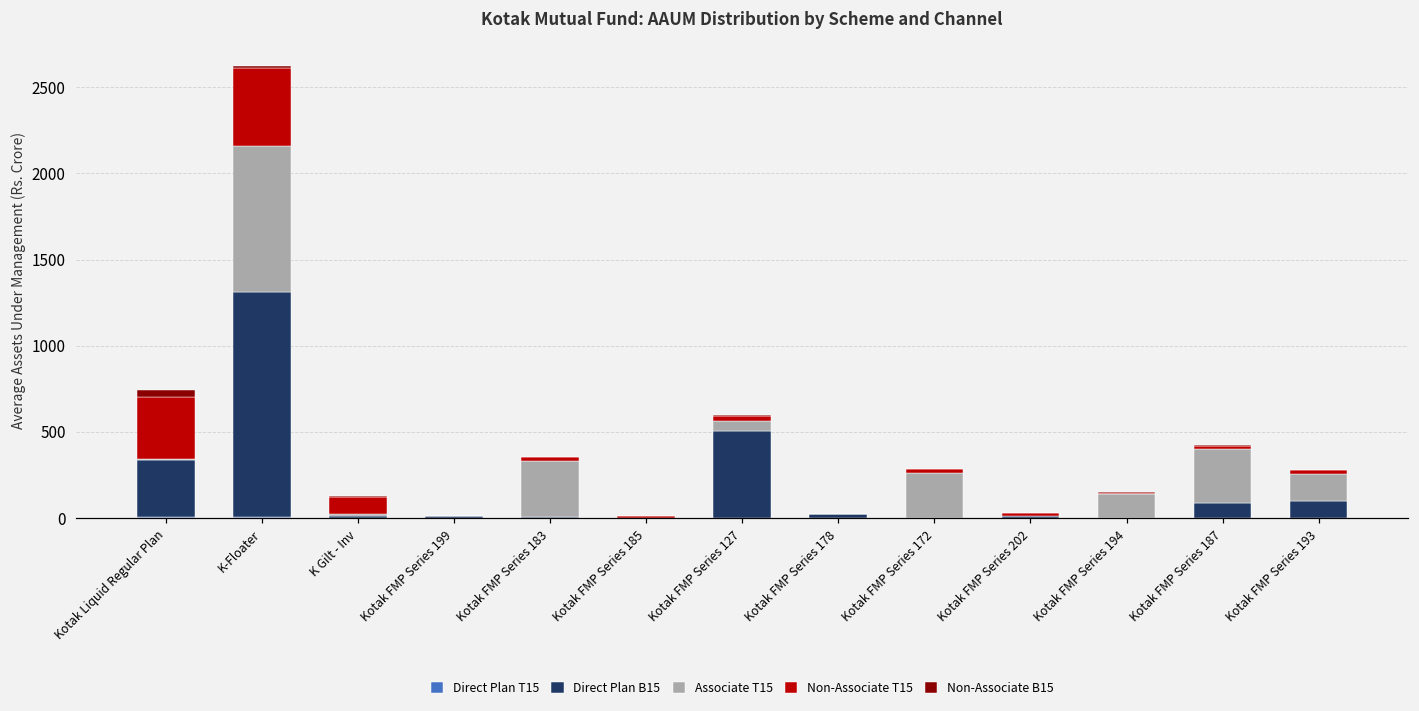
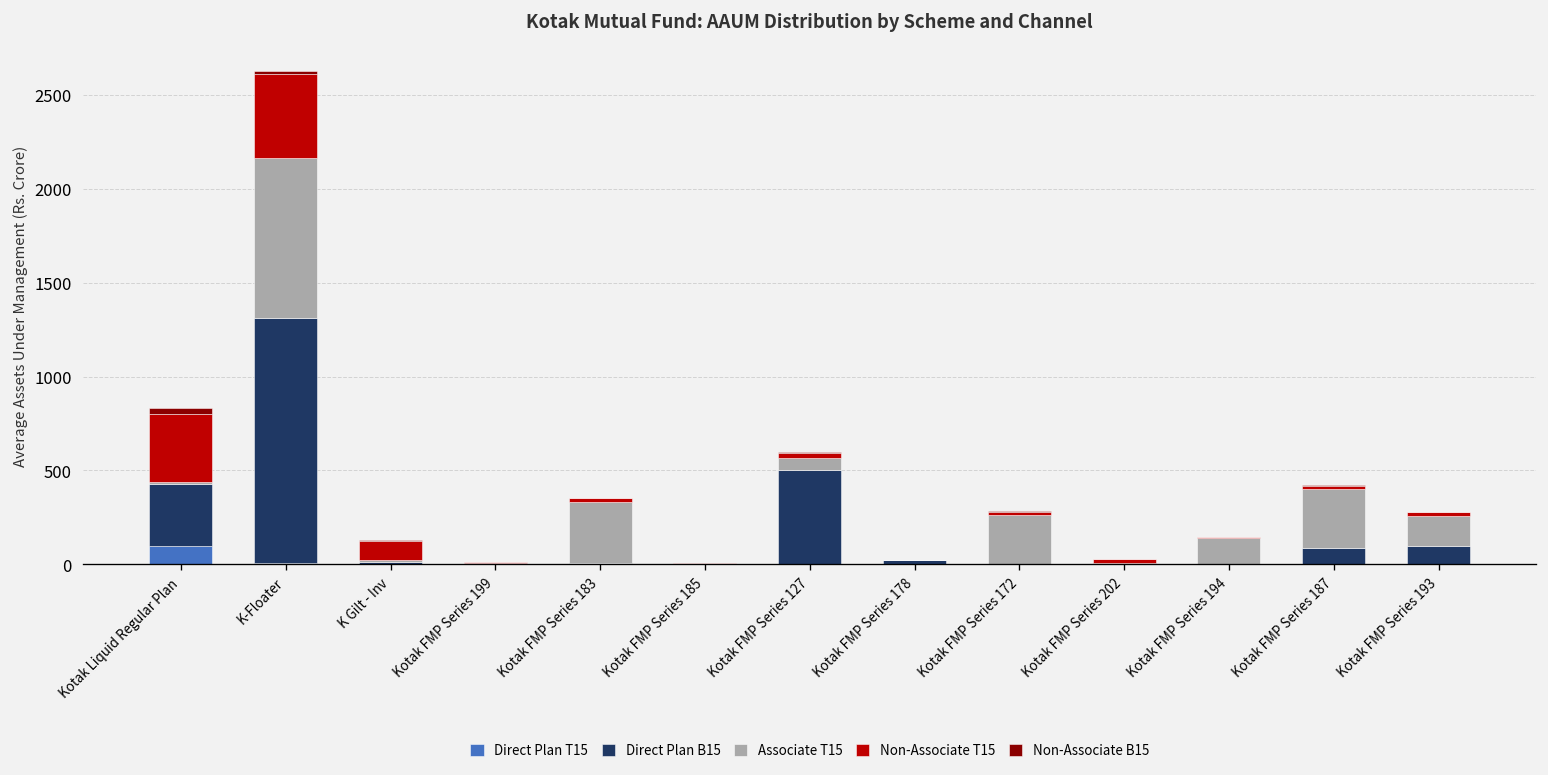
Direct Plan T15, Kotak Liquid Regular Plan: 10 -> 100
